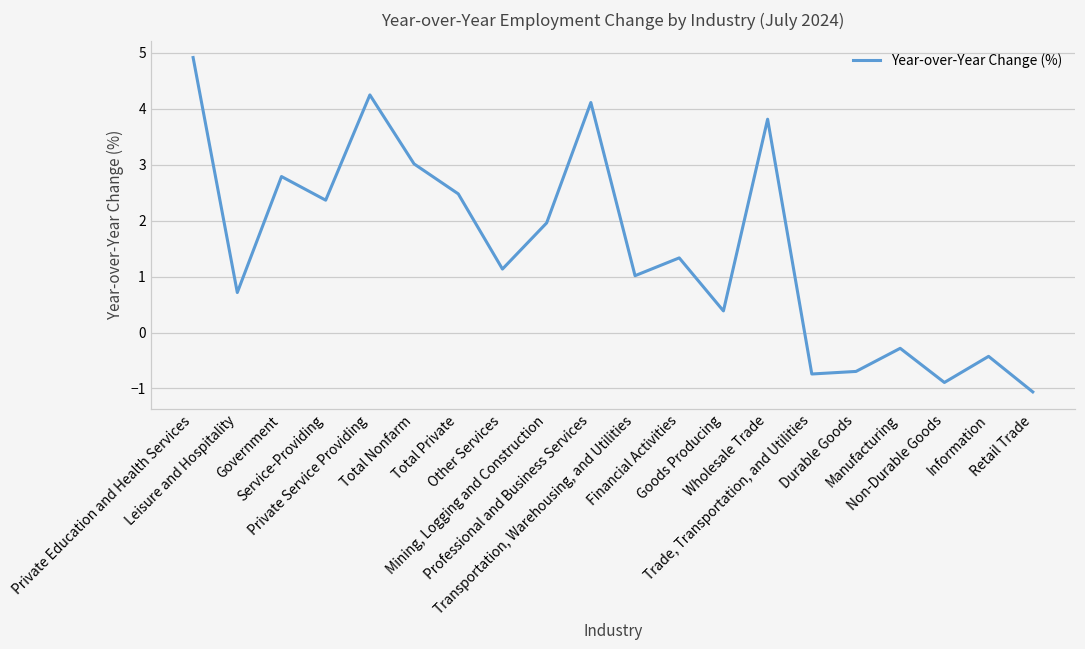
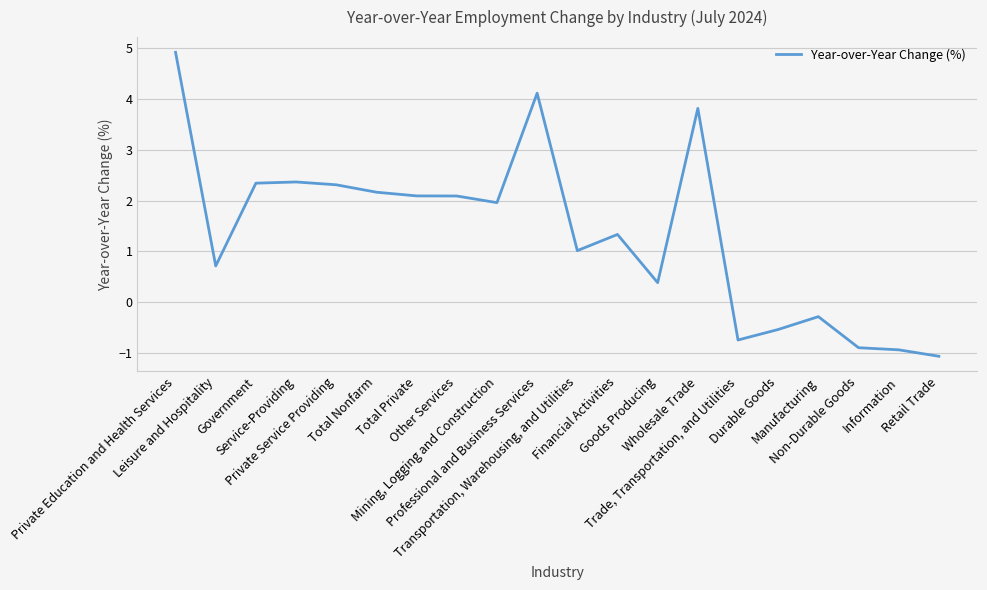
Government: 2.8 -> 2.3
Private Service Providing: 4.2 -> 2.3
Total Nonfarm: 3.0 -> 2.2
Total Private: 2.5 -> 2.1
Other Services: 1.1 -> 2.1
Durable Goods: -0.7 -> -0.5
Information: -0.4 -> -0.9
